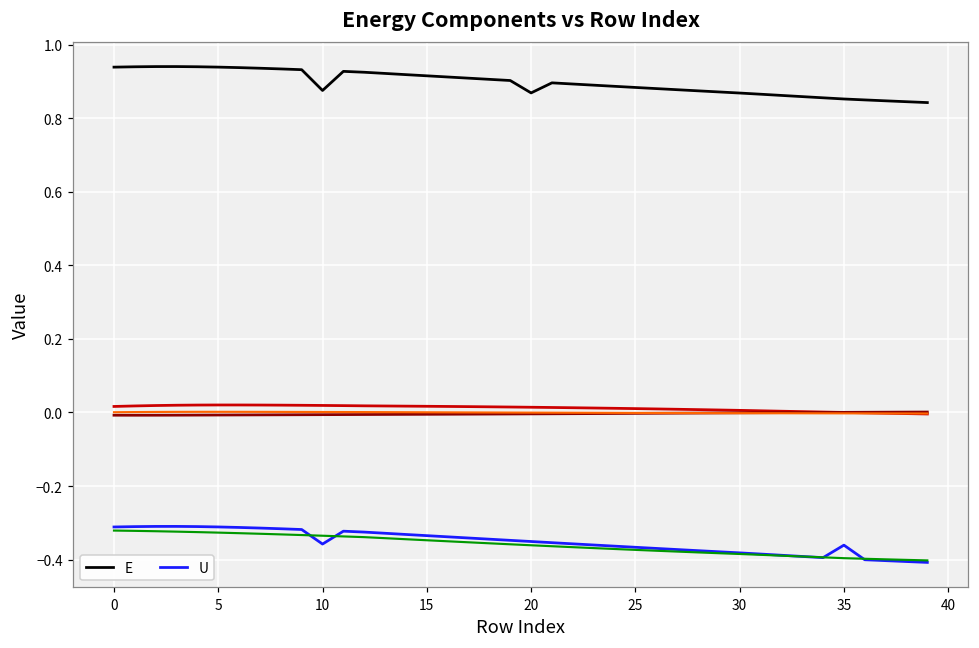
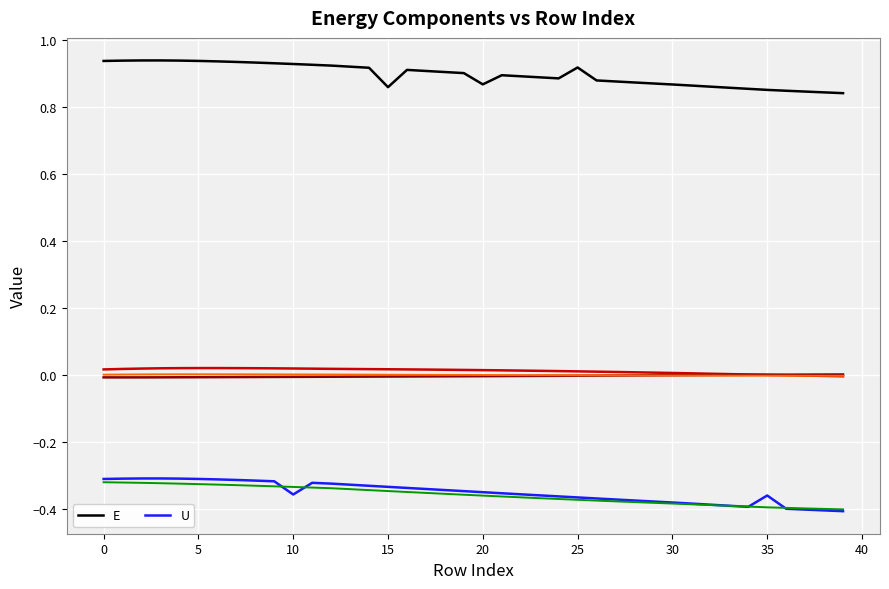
E, 10: 0.88 -> 0.93
E, 15: 0.92 -> 0.86
E, 25: 0.88 -> 0.92
